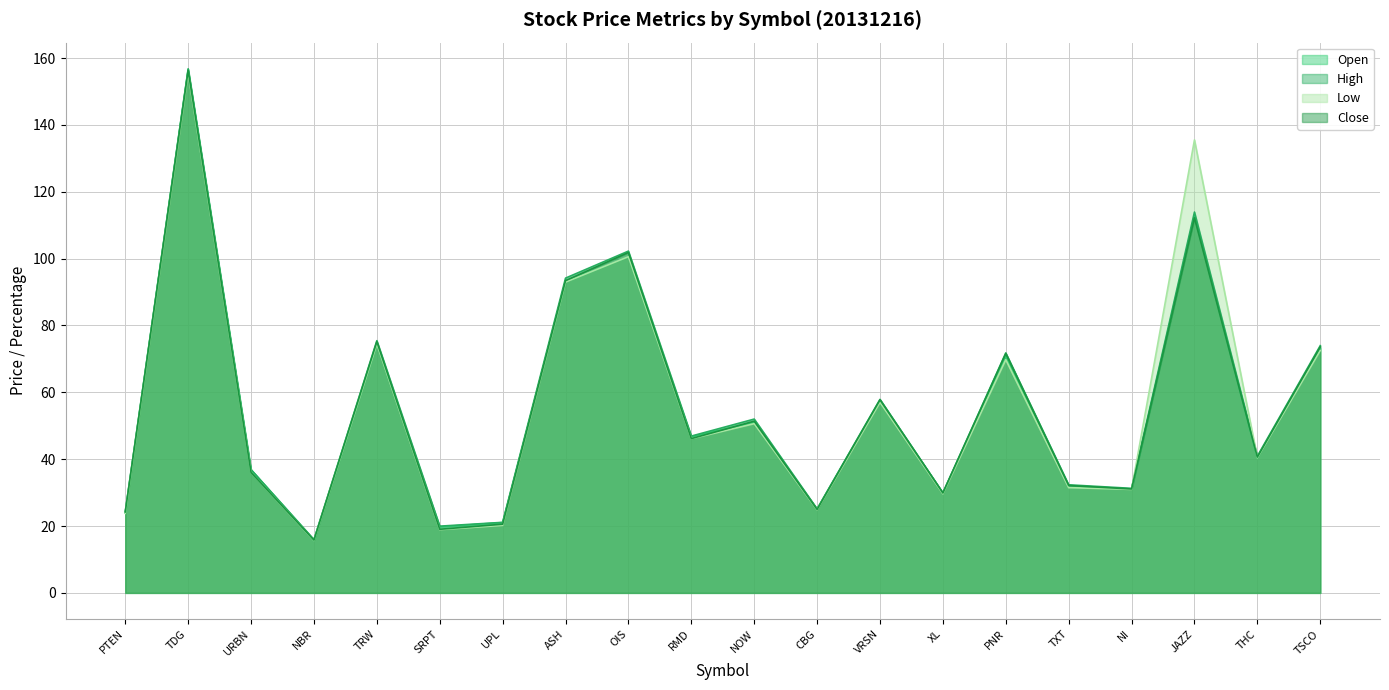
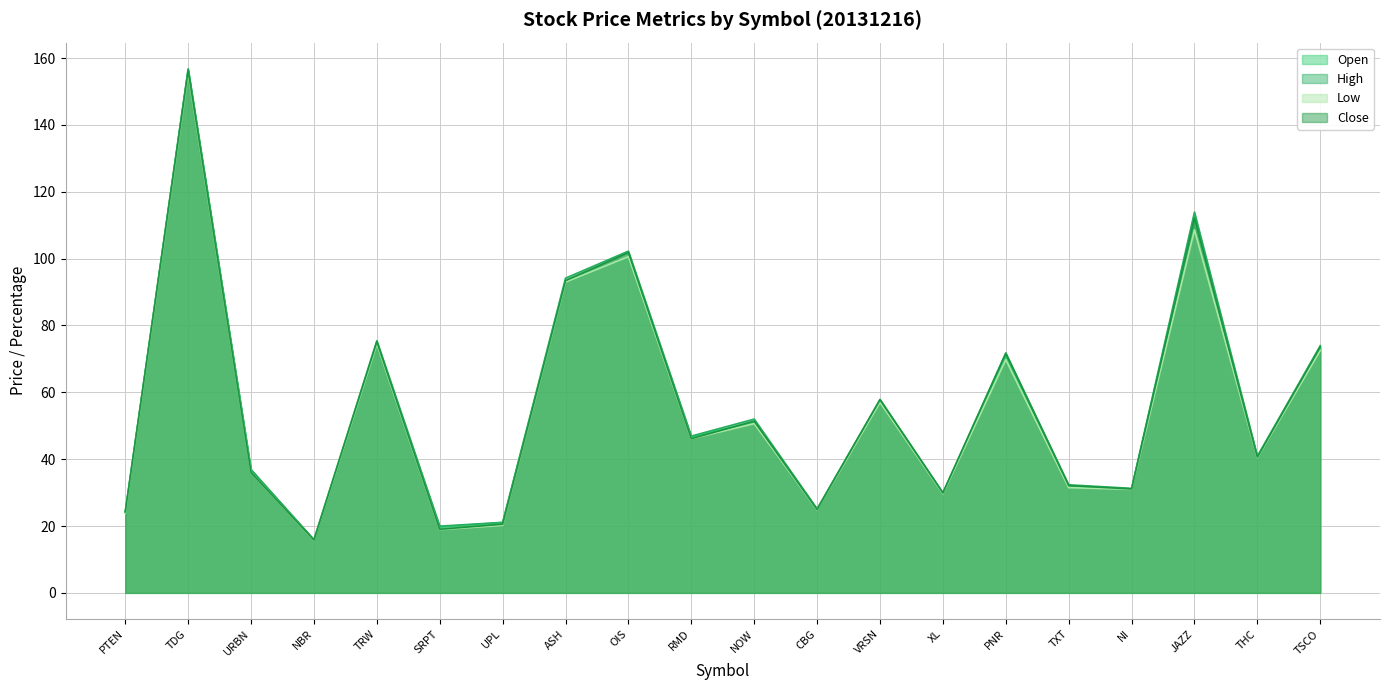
Low, JAZZ: 136 -> 109
